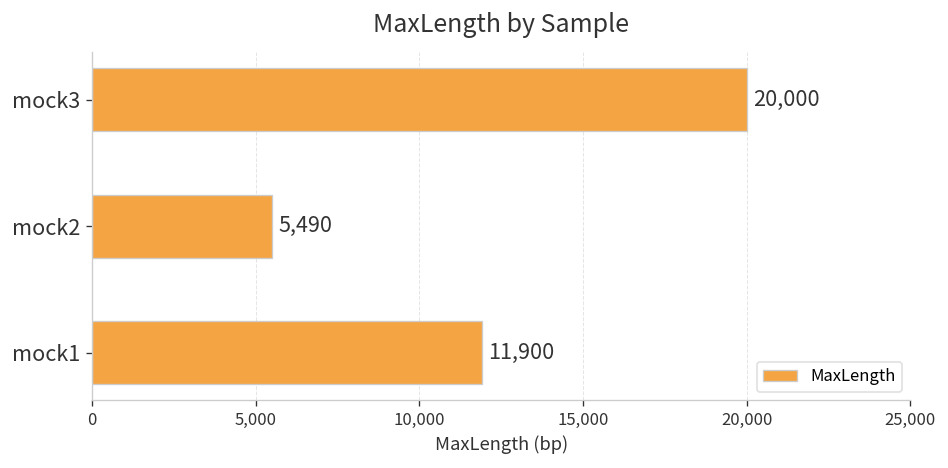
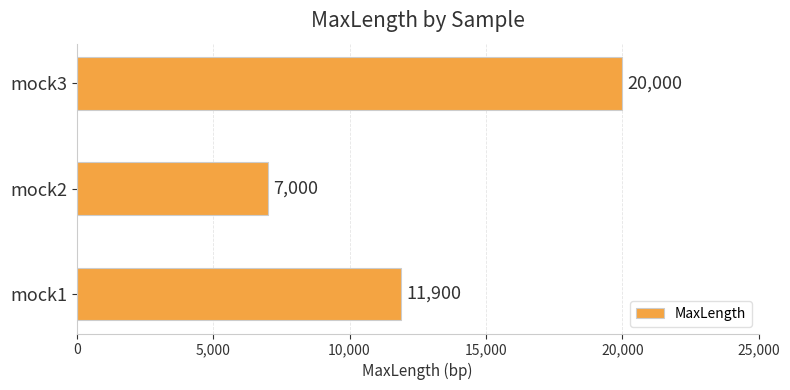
mock2: 5,490 -> 7,000
